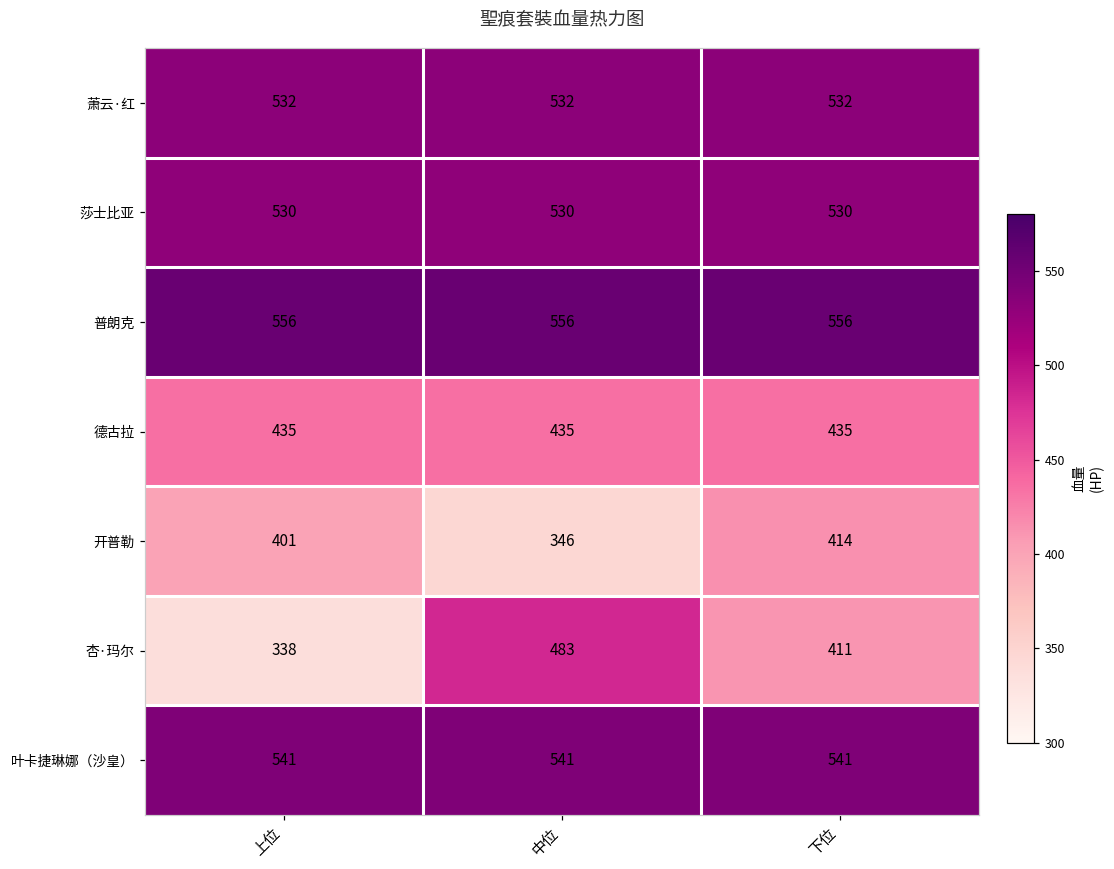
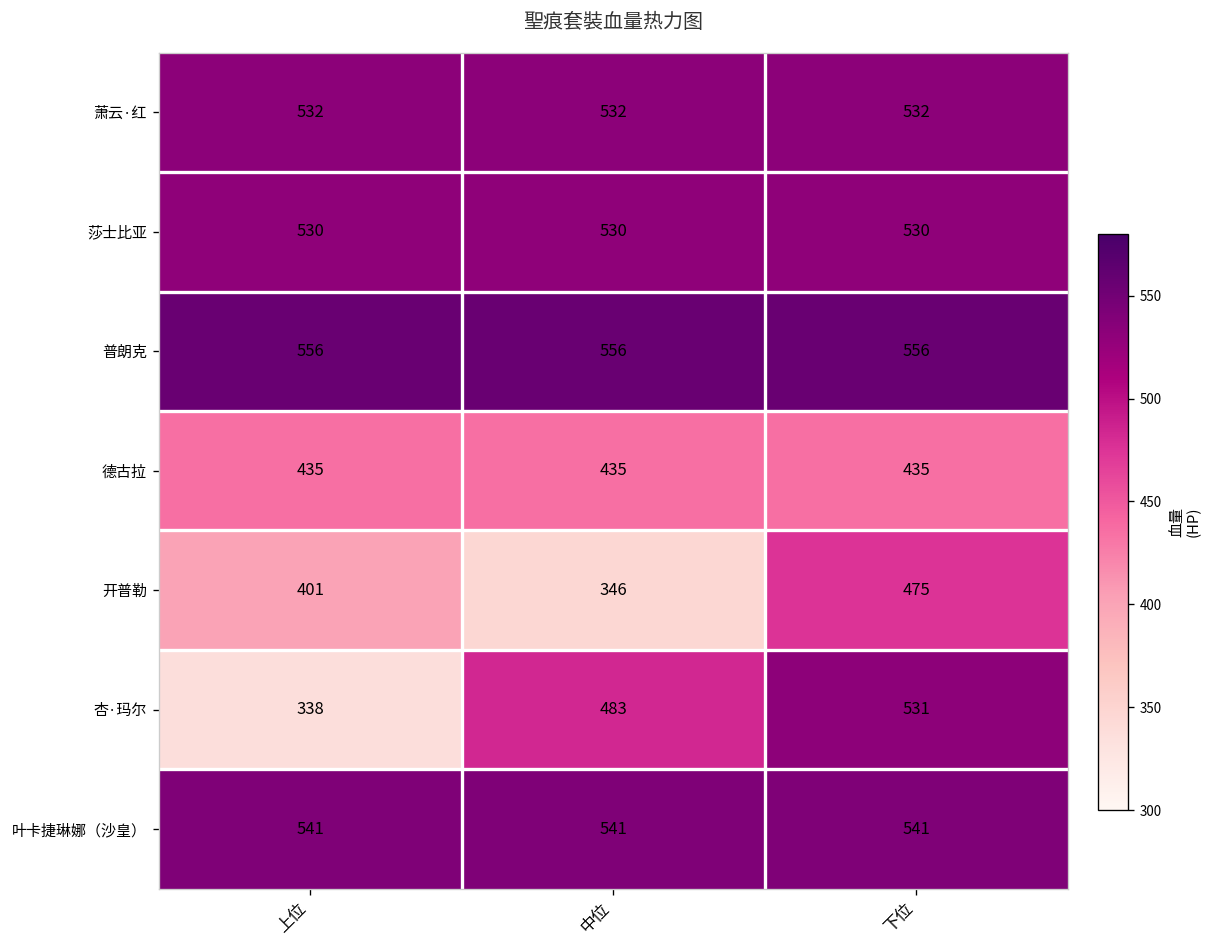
开普勒, 下位: 414 -> 475
杏·玛尔, 下位: 411 -> 531
